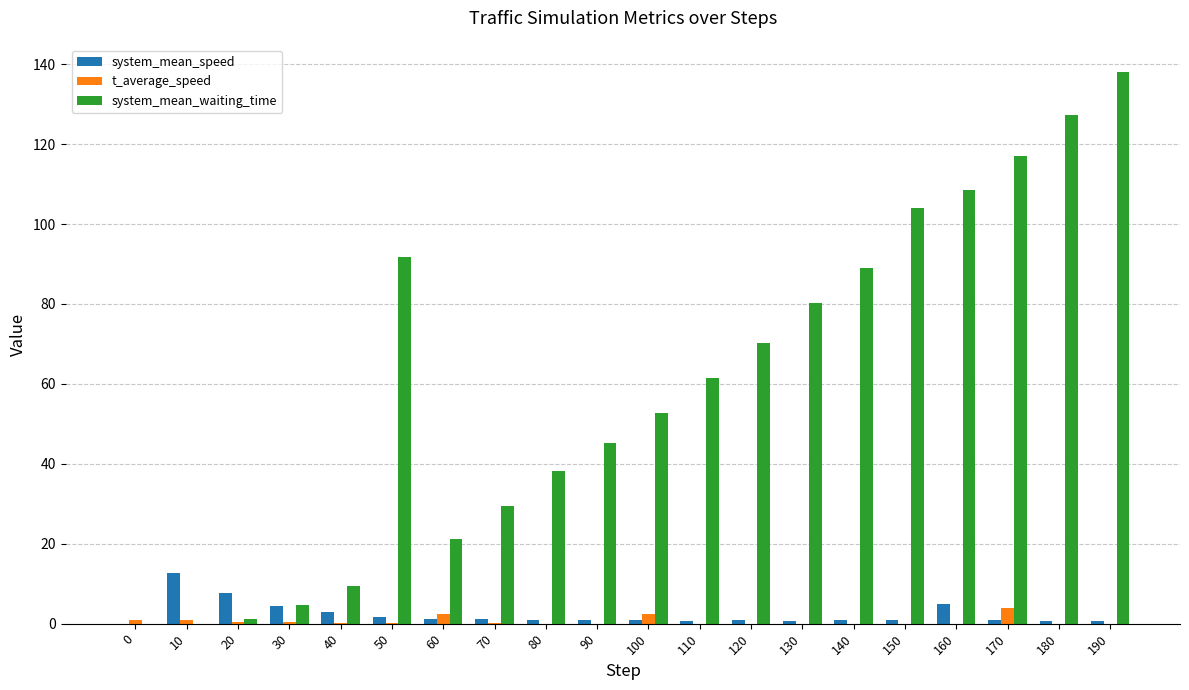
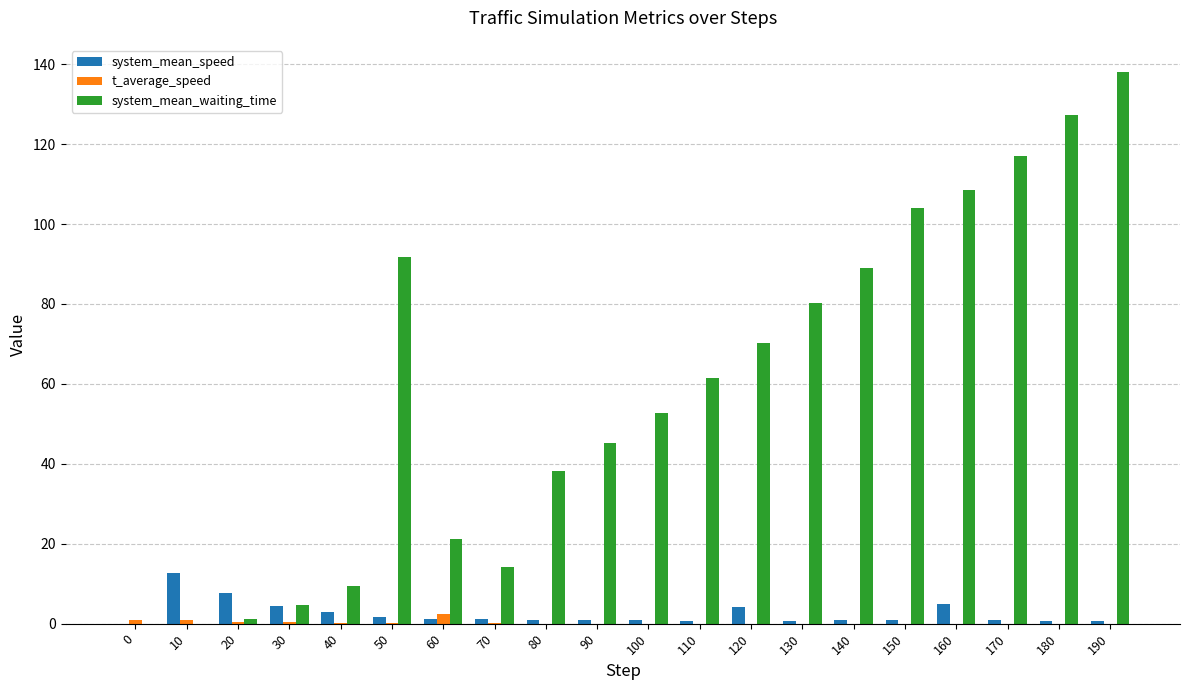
system_mean_waiting_time, 70: 30 -> 14
t_average_speed, 100: 3 -> 0
system_mean_speed, 120: 1 -> 4
t_average_speed, 170: 4 -> 0
